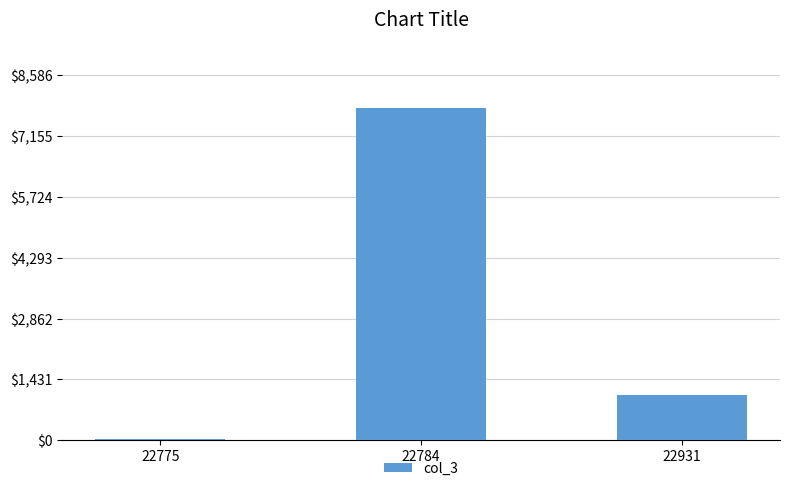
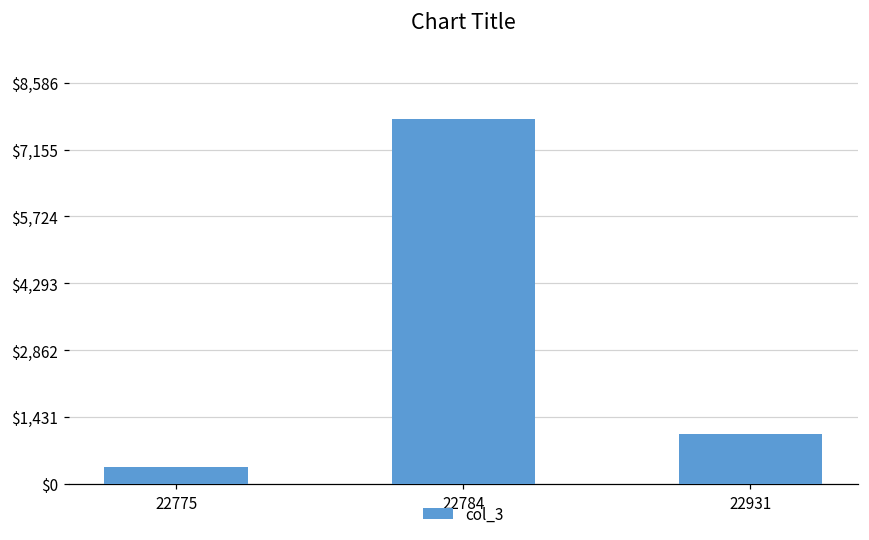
22775: $0 -> $400
